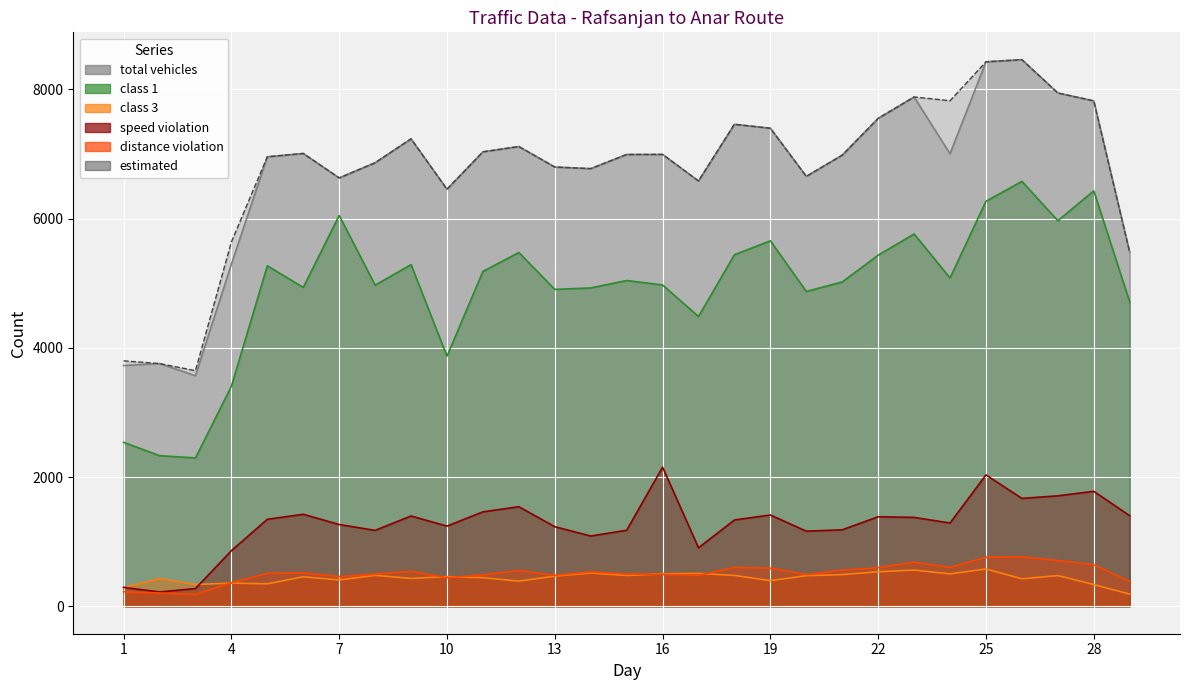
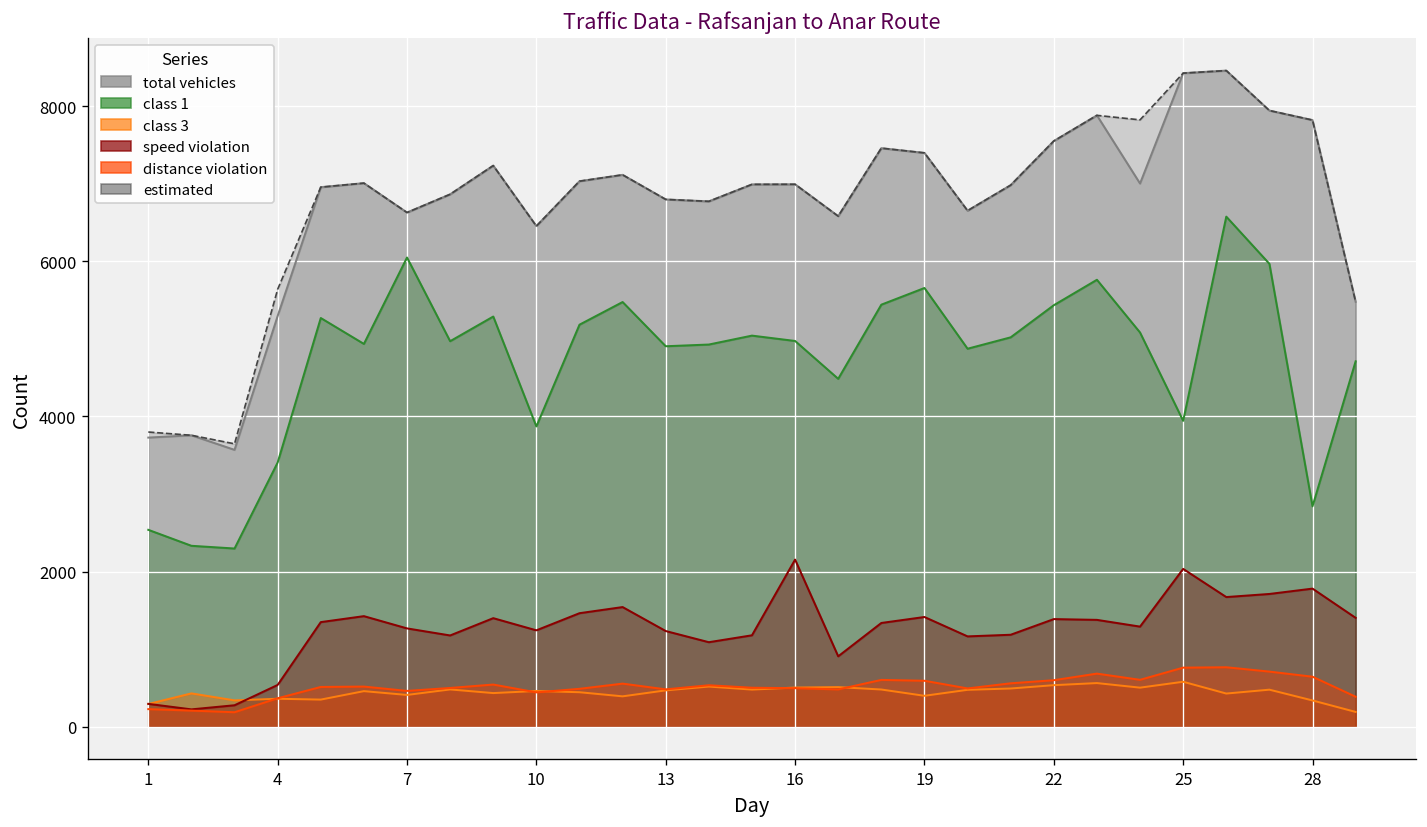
speed violation, 4: 900 -> 500
class 1, 25: 6300 -> 3900
class 1, 28: 6400 -> 2800
